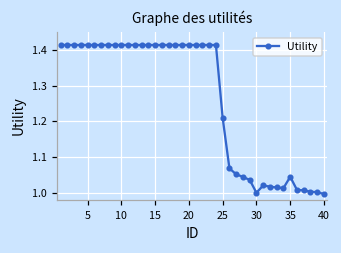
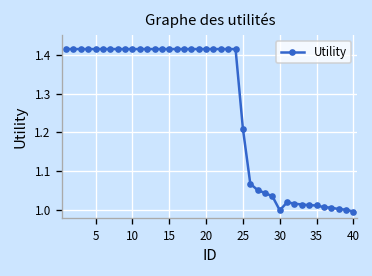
35: 1.04 -> 1.01
